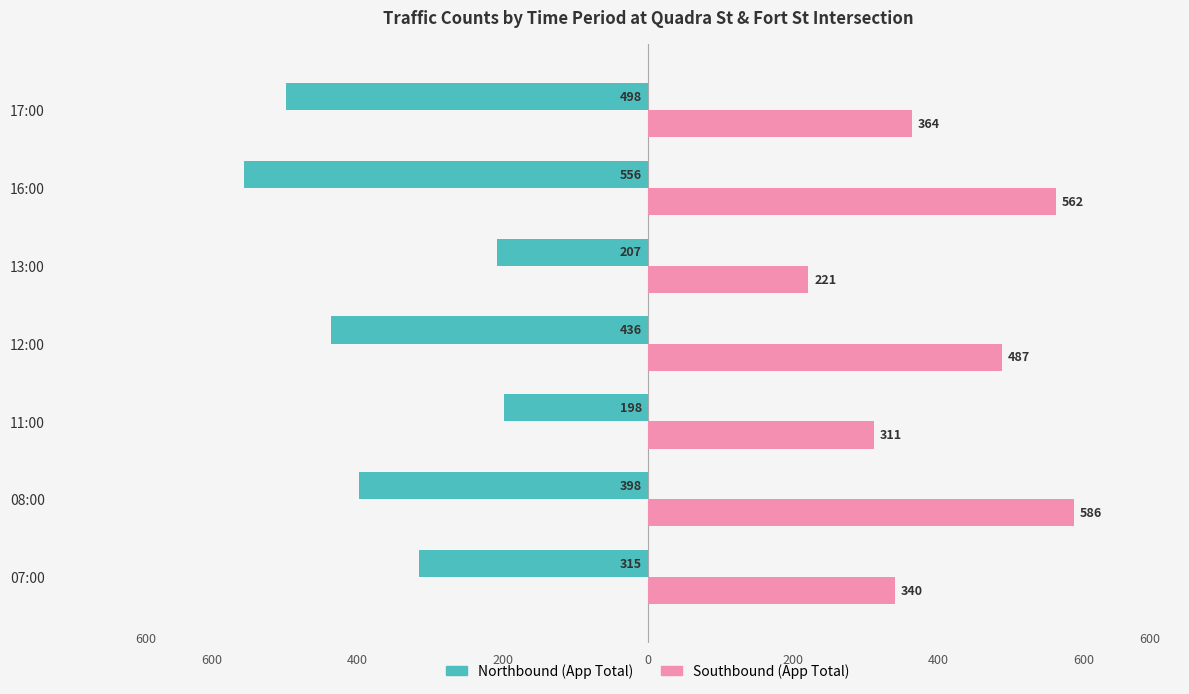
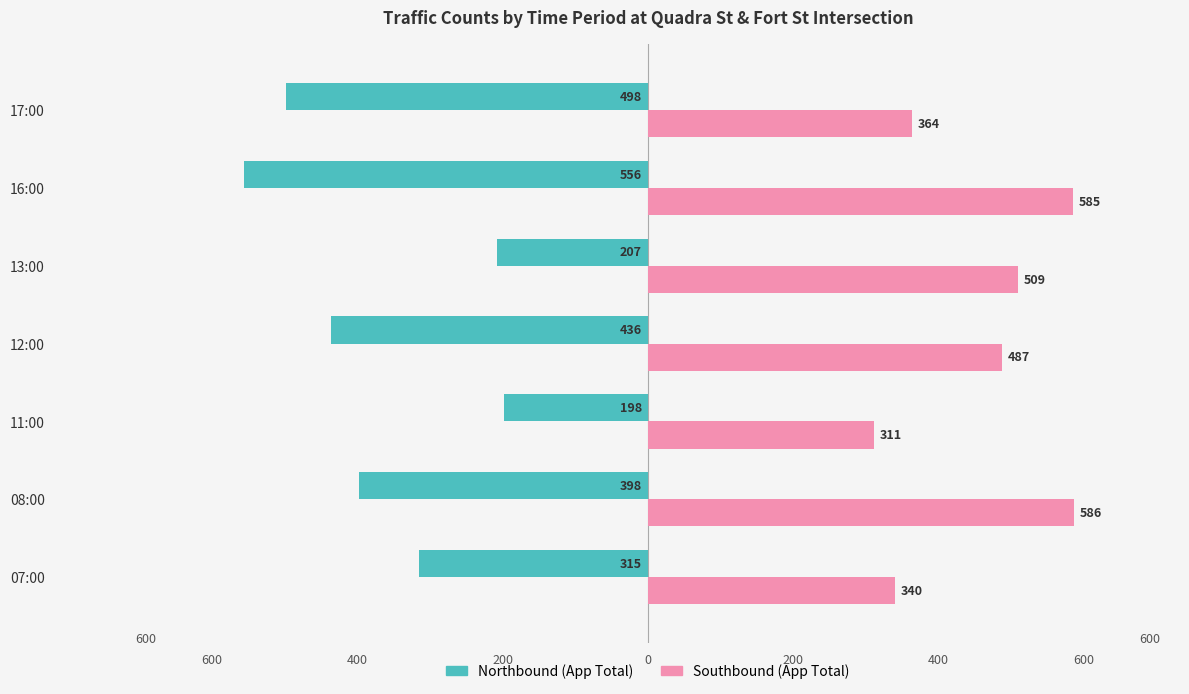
Southbound (App Total), 16:00: 562 -> 585
Southbound (App Total), 13:00: 221 -> 509
